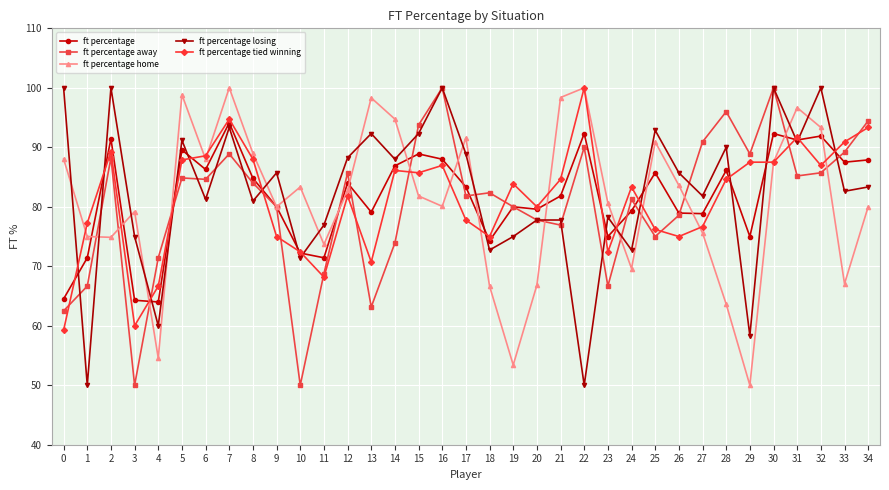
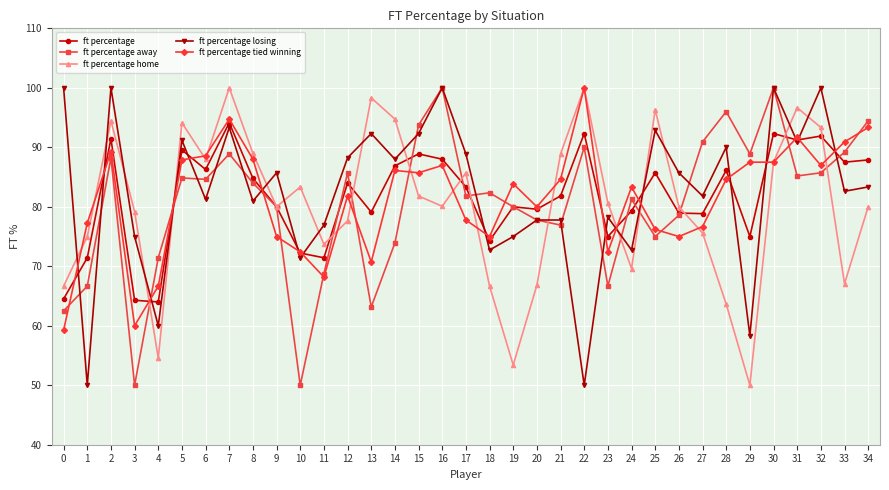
ft percentage home, 0: 88 -> 67
ft percentage home, 2: 75 -> 94
ft percentage home, 5: 99 -> 94
ft percentage home, 12: 83 -> 78
ft percentage home, 17: 92 -> 86
ft percentage home, 21: 98 -> 89
ft percentage home, 25: 91 -> 96
ft percentage home, 26: 84 -> 80
